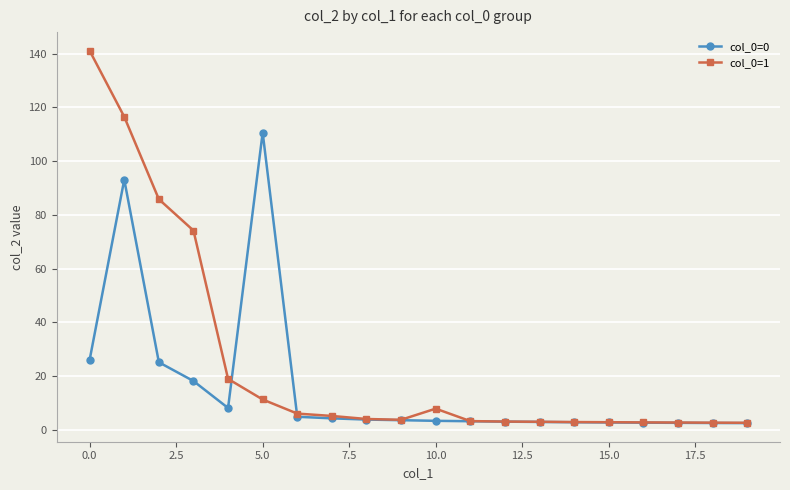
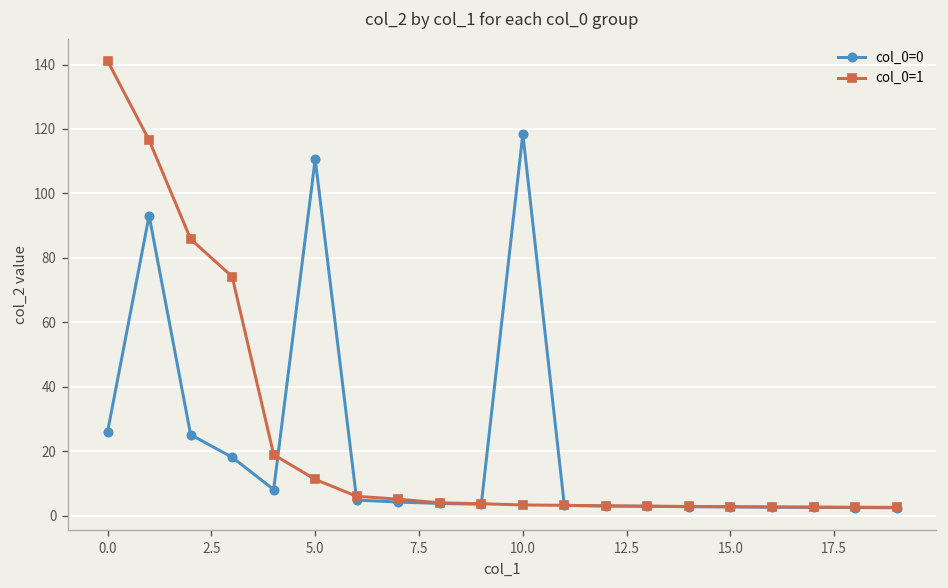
col_0=0, 10.0: 3 -> 118
col_0=1, 10.0: 8 -> 3
